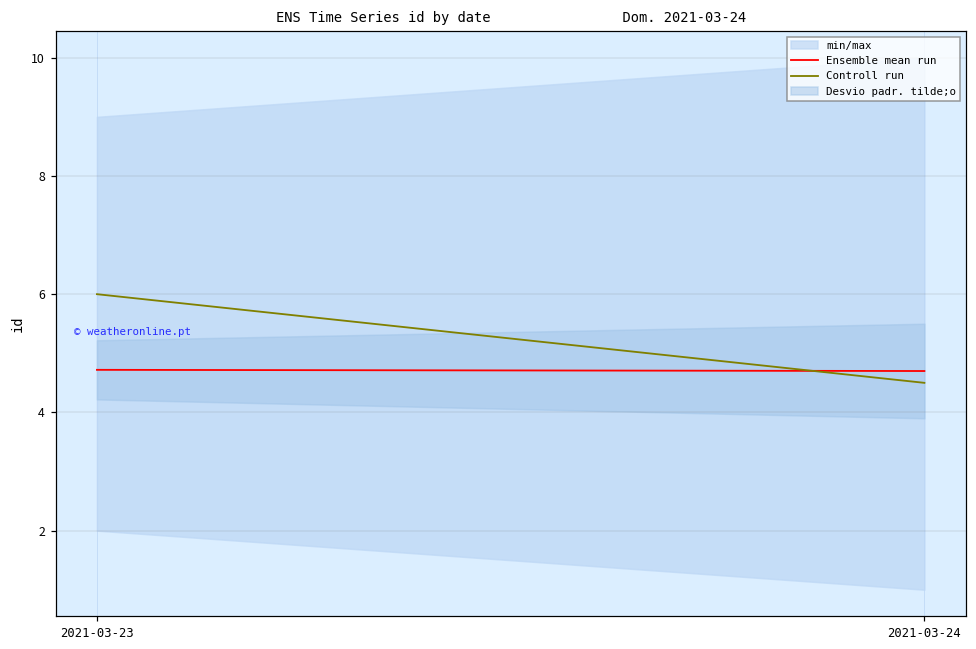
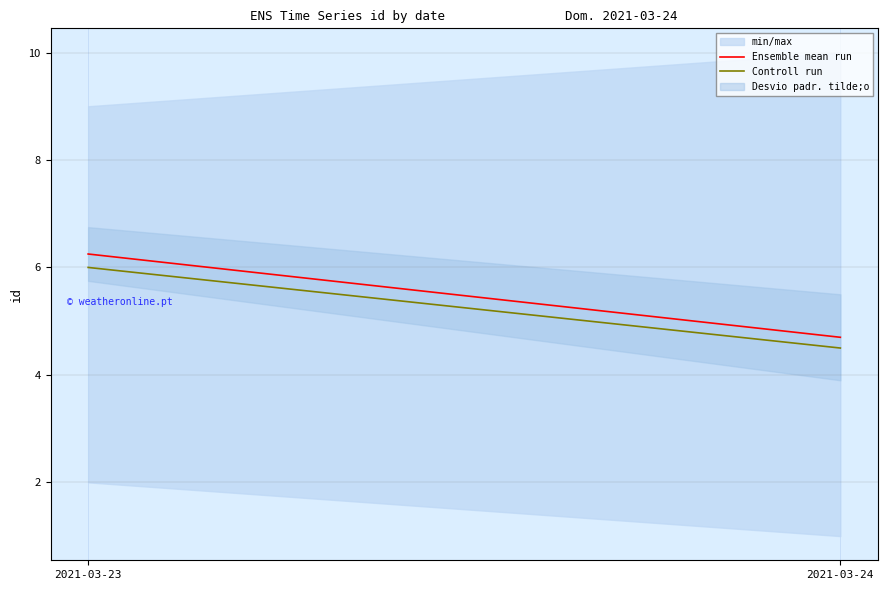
Ensemble mean run, 2021-03-23: 4.7 -> 6.3
